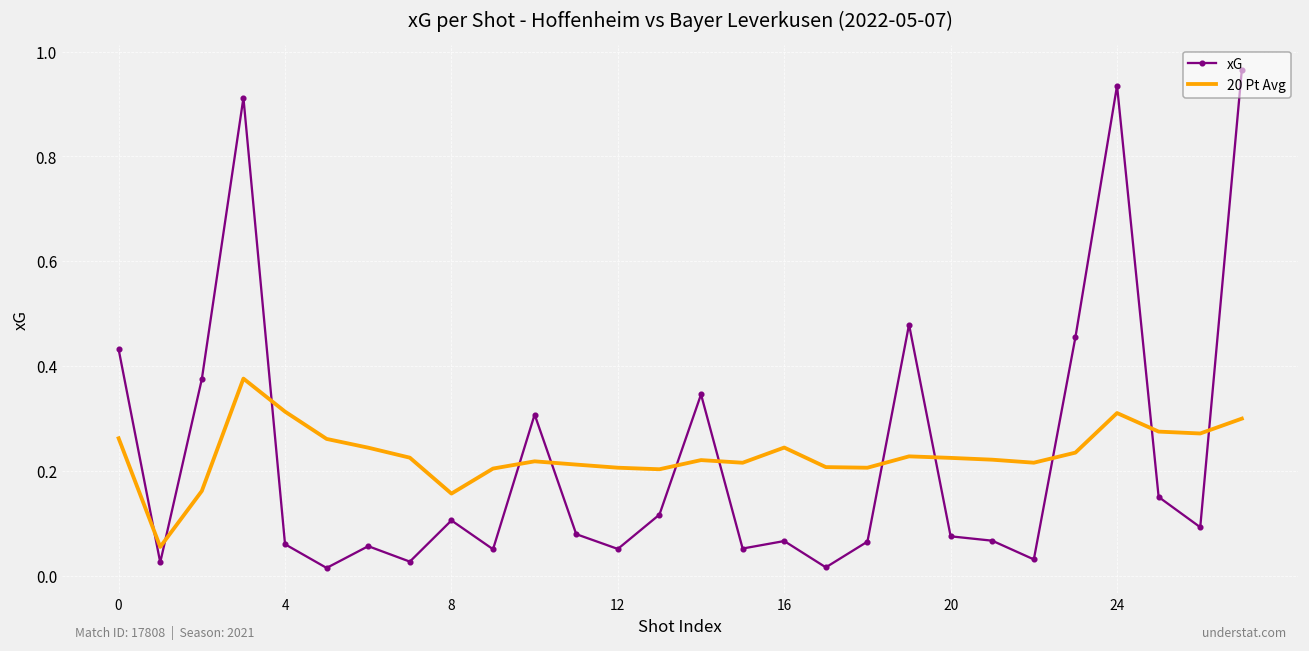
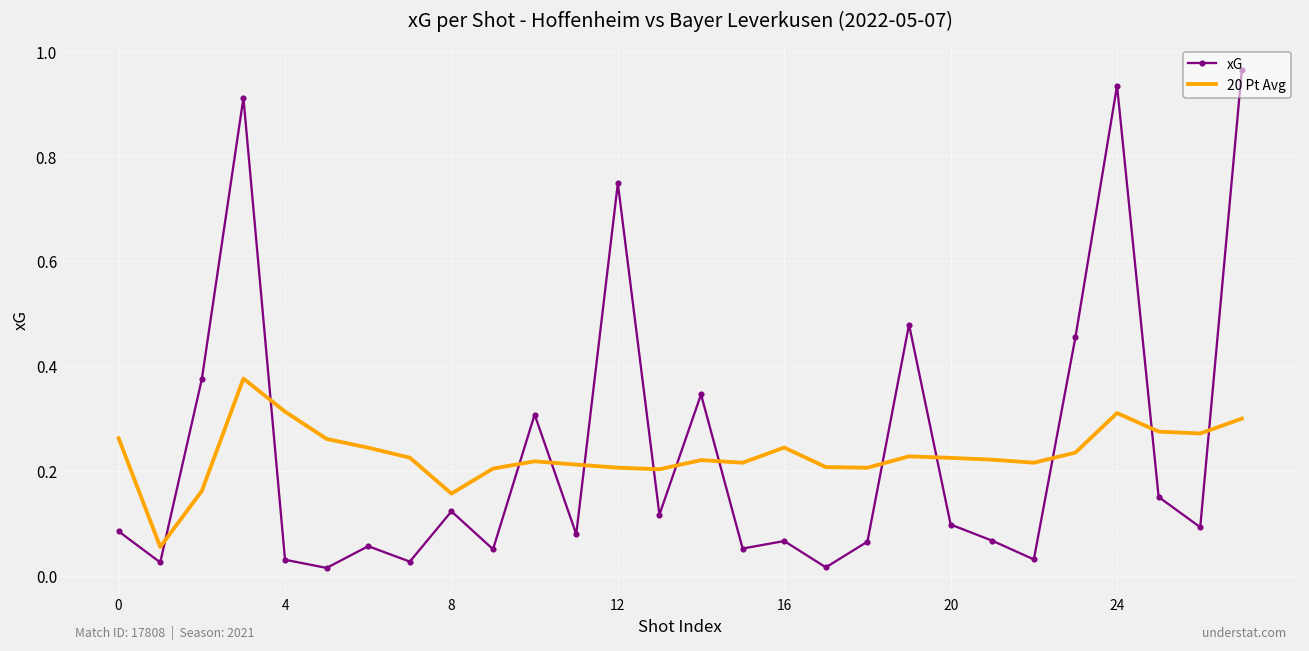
xG, 0: 0.43 -> 0.08
xG, 4: 0.06 -> 0.03
xG, 8: 0.11 -> 0.12
xG, 12: 0.05 -> 0.75
xG, 20: 0.08 -> 0.10
